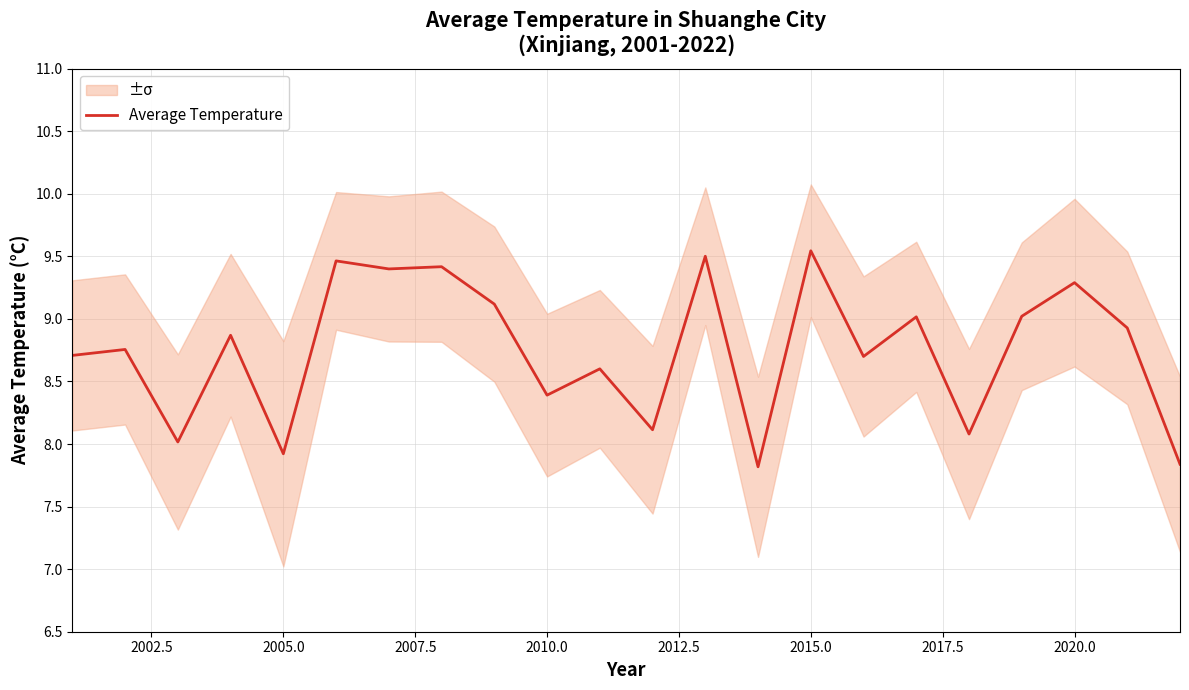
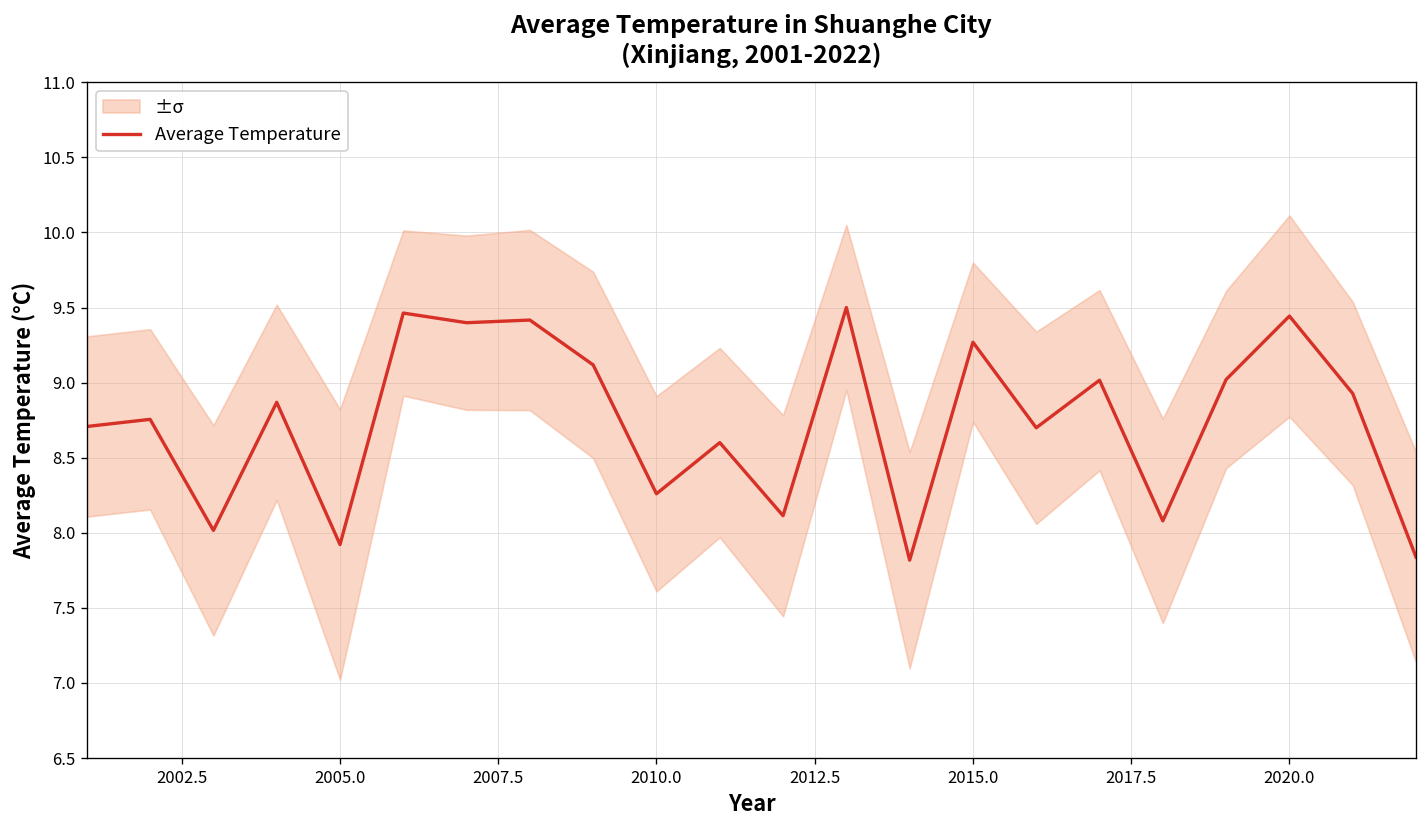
Average Temperature, 2010.0: 8.39 -> 8.26
Average Temperature, 2015.0: 9.54 -> 9.27
Average Temperature, 2020.0: 9.29 -> 9.44
